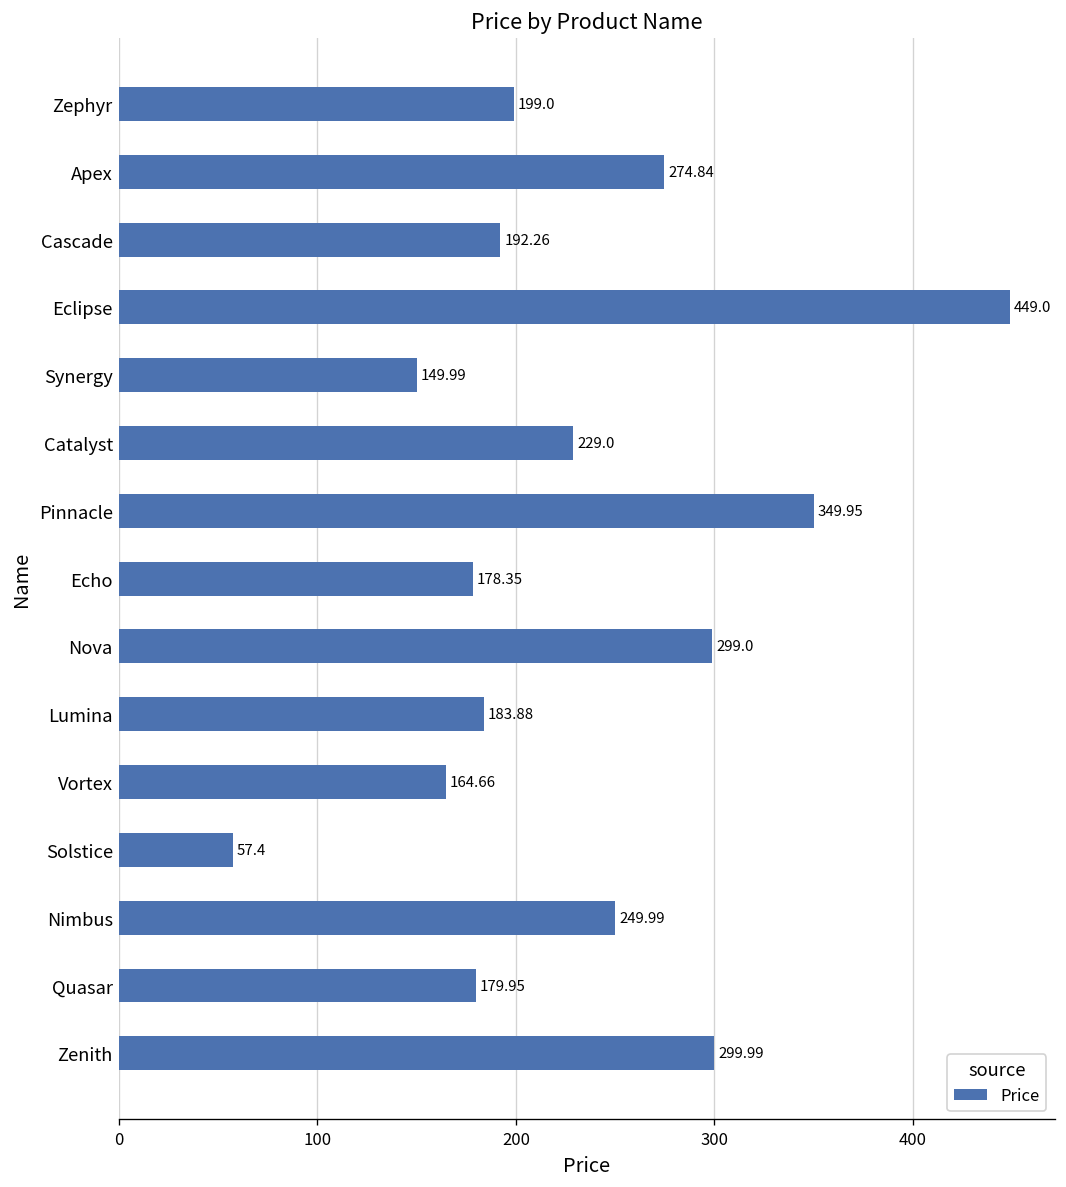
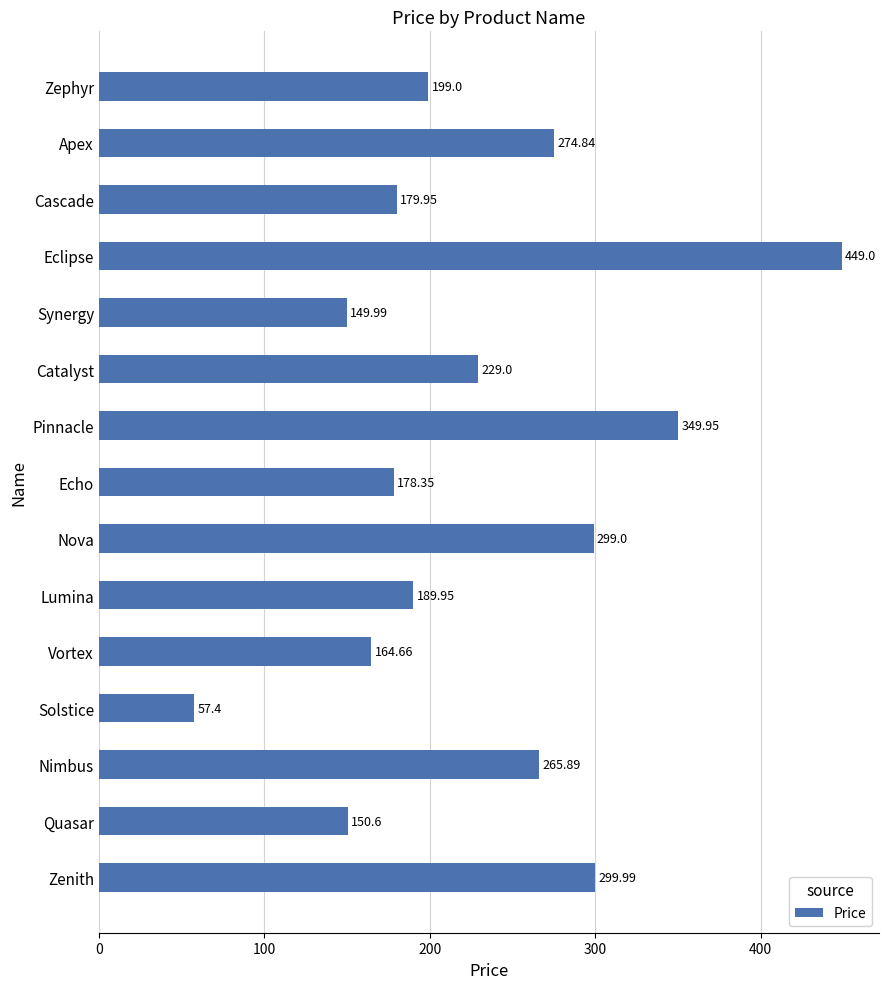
Cascade: 192.26 -> 179.95
Lumina: 183.88 -> 189.95
Nimbus: 249.99 -> 265.89
Quasar: 179.95 -> 150.6
